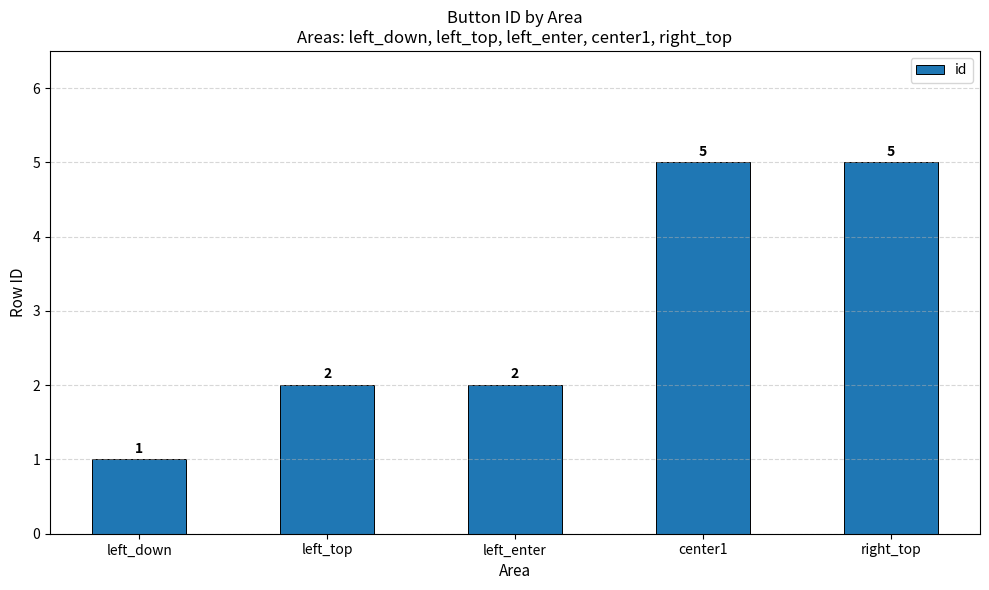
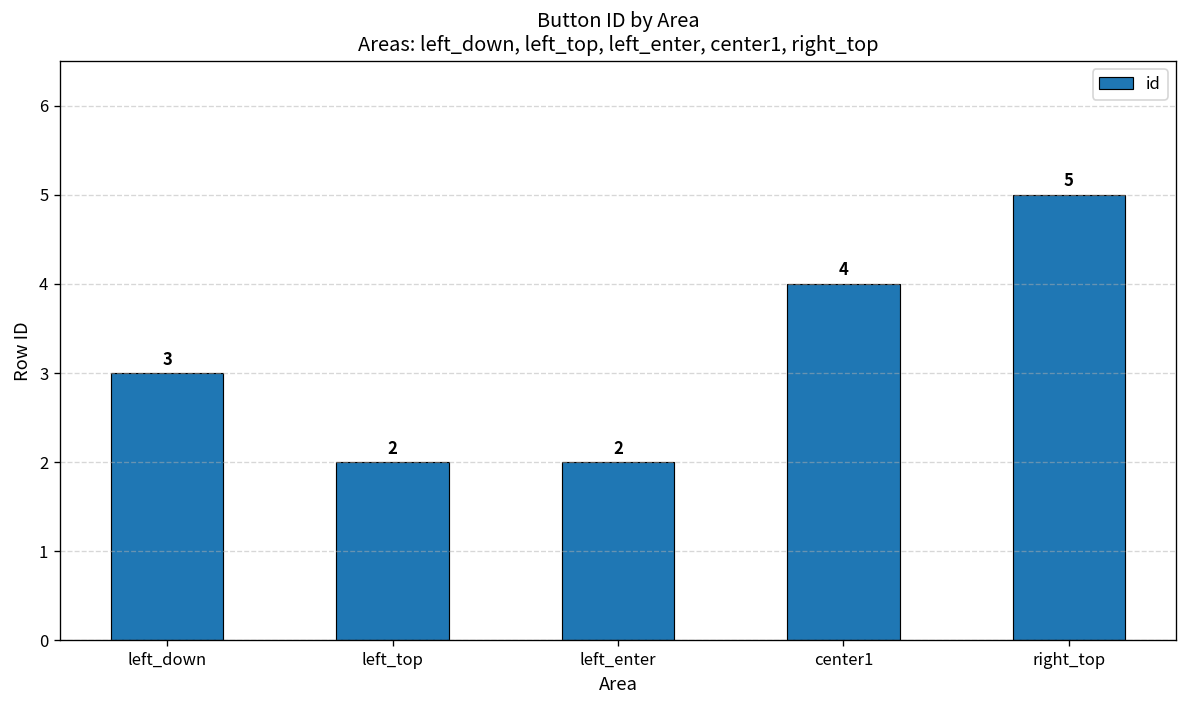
left_down: 1 -> 3
center1: 5 -> 4
